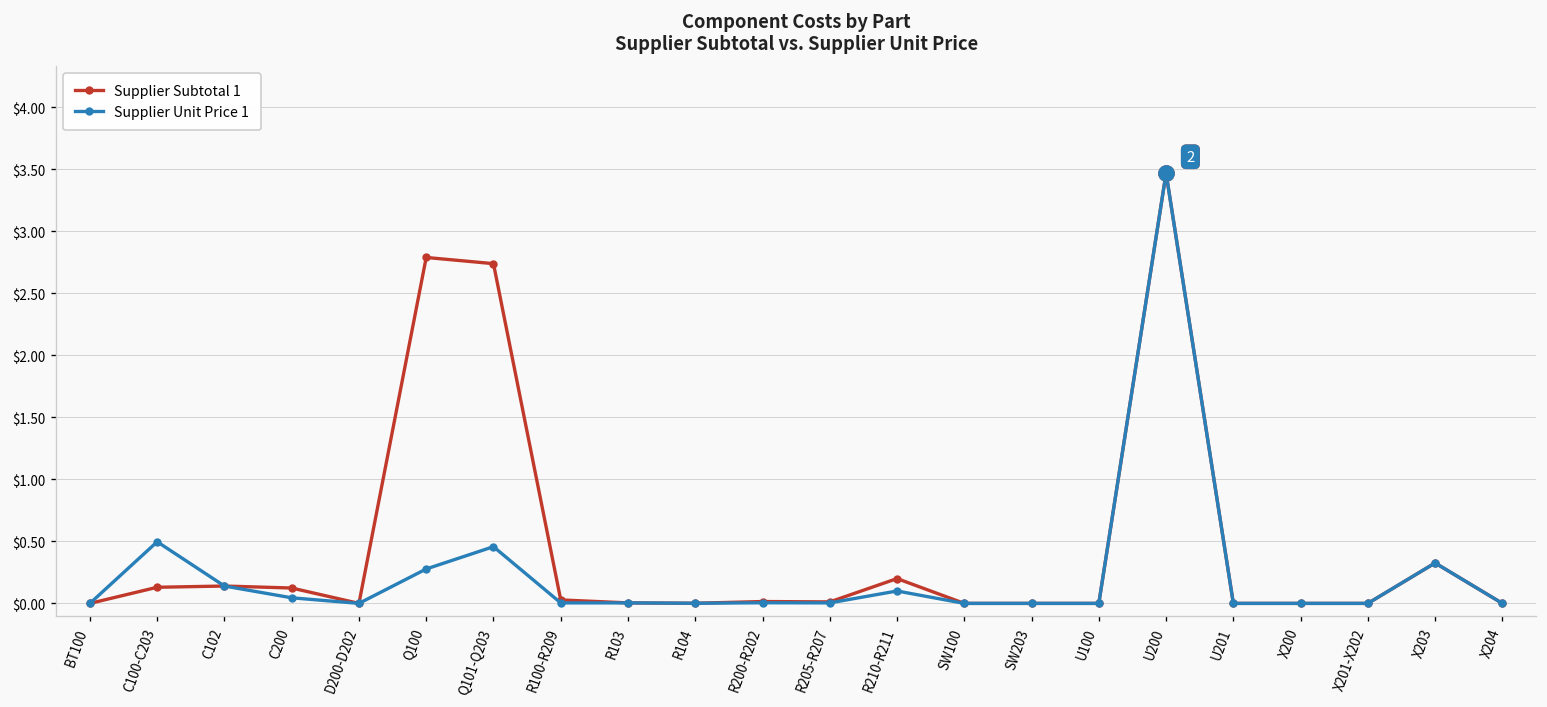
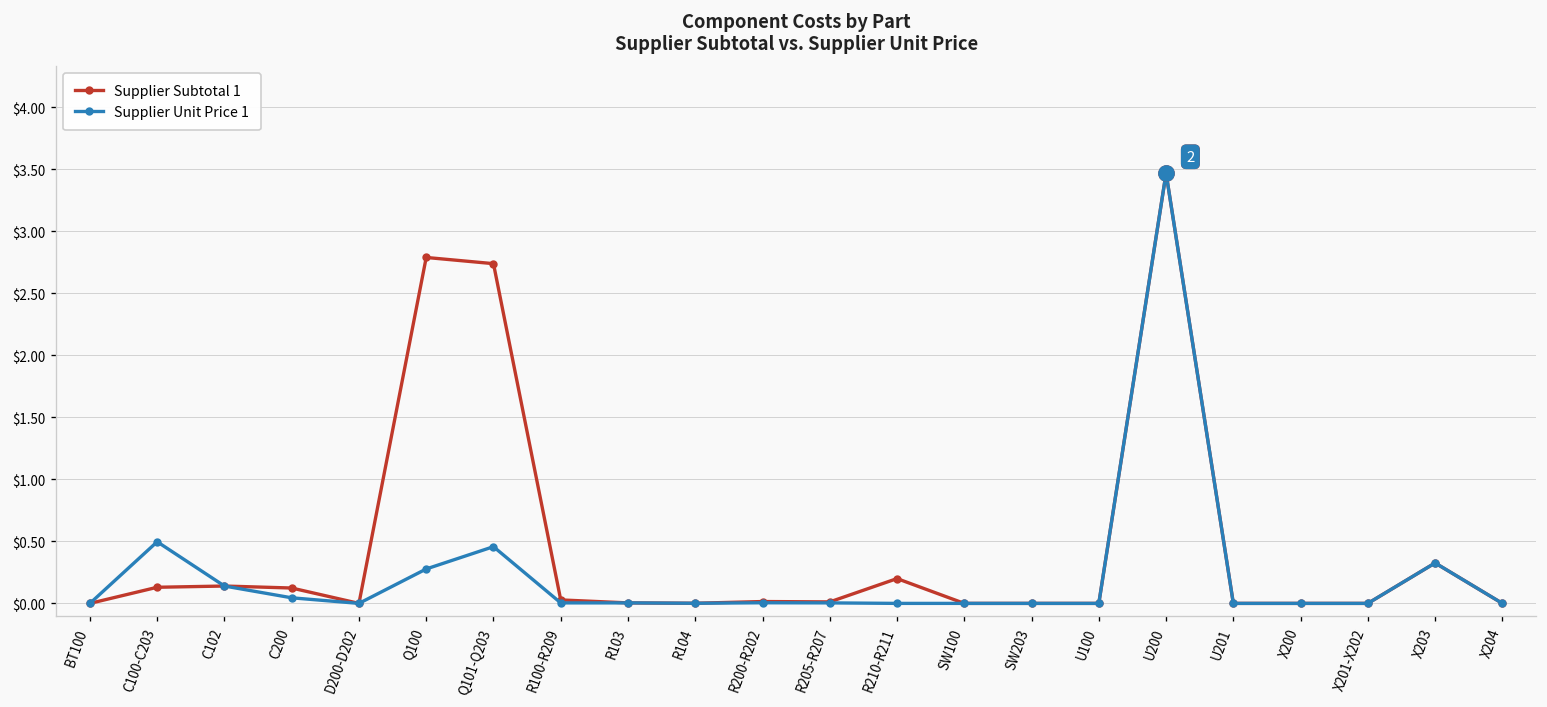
Supplier Unit Price 1, R210-R211: $0.1 -> $0.0
